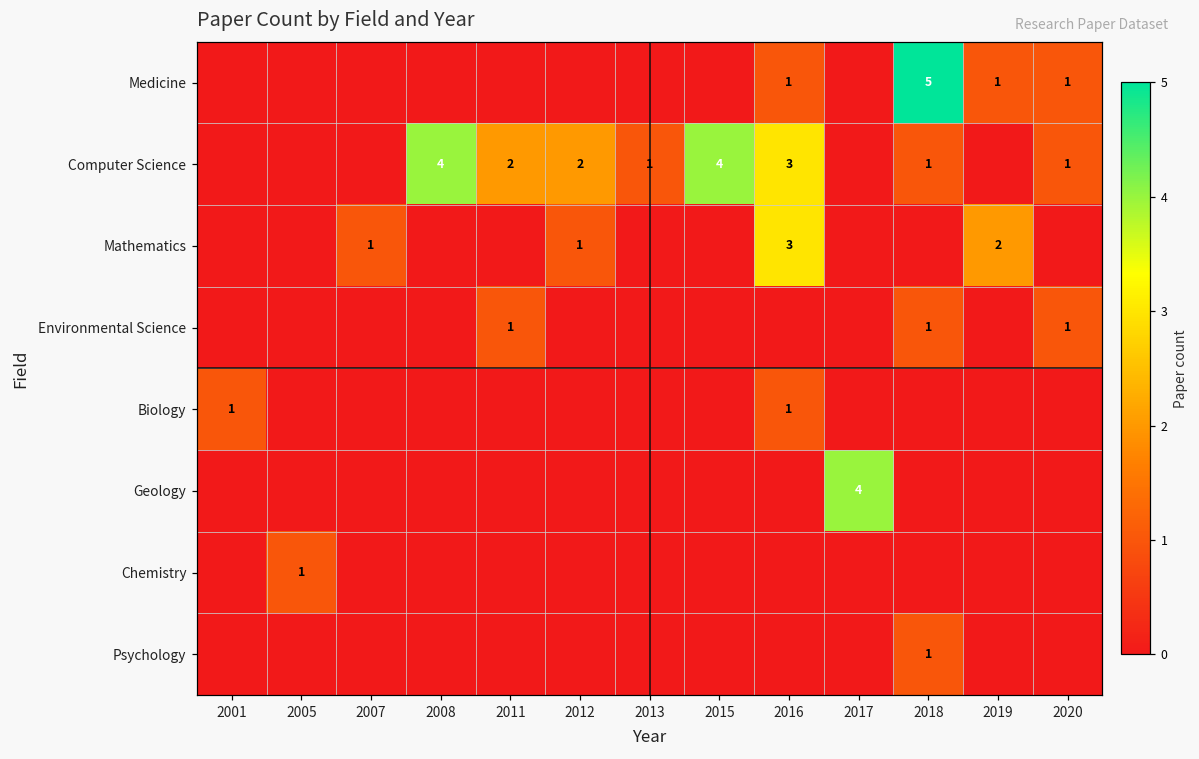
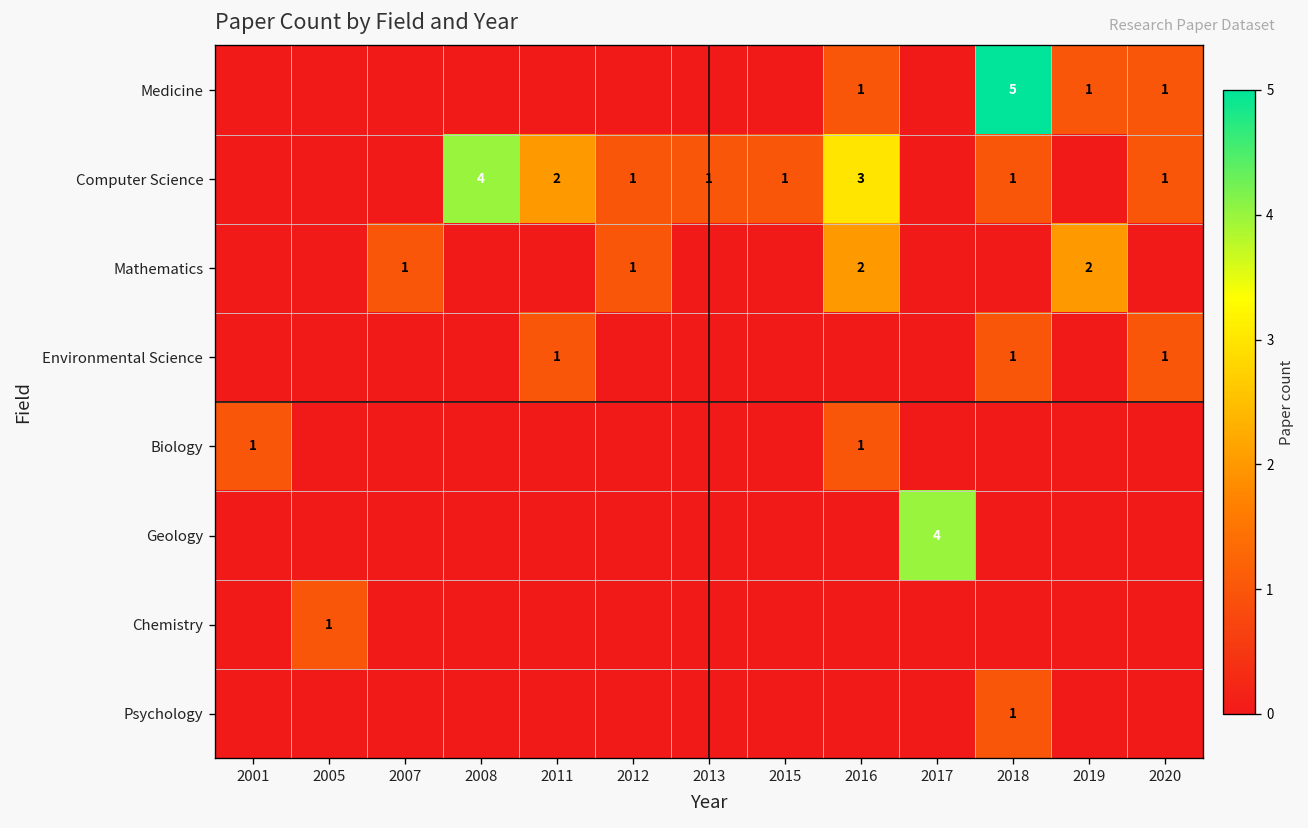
Computer Science, 2012: 2 -> 1
Computer Science, 2015: 4 -> 1
Mathematics, 2016: 3 -> 2
